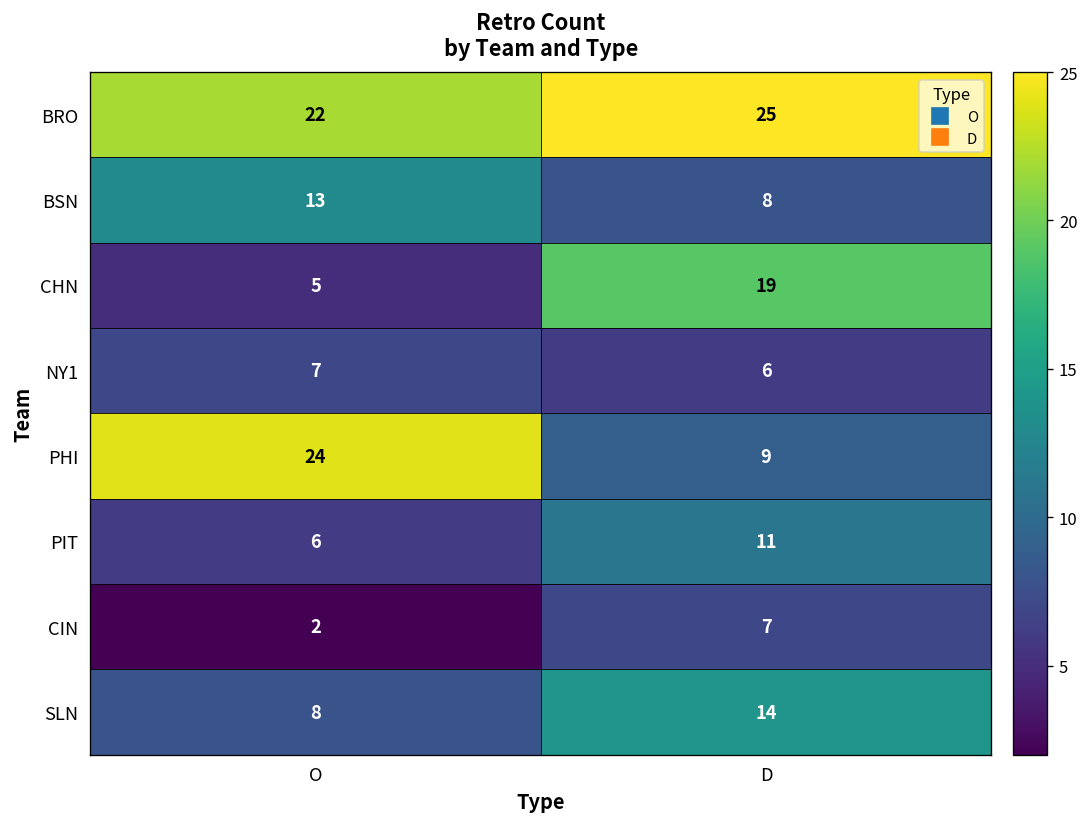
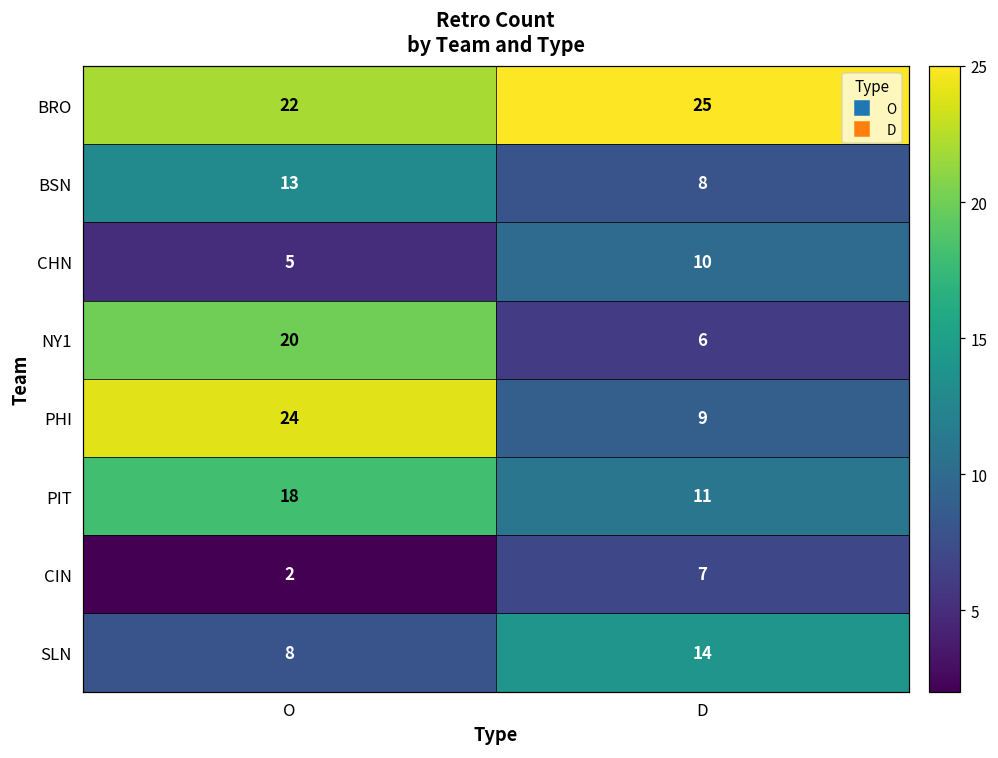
CHN, D: 19 -> 10
NY1, O: 7 -> 20
PIT, O: 6 -> 18
